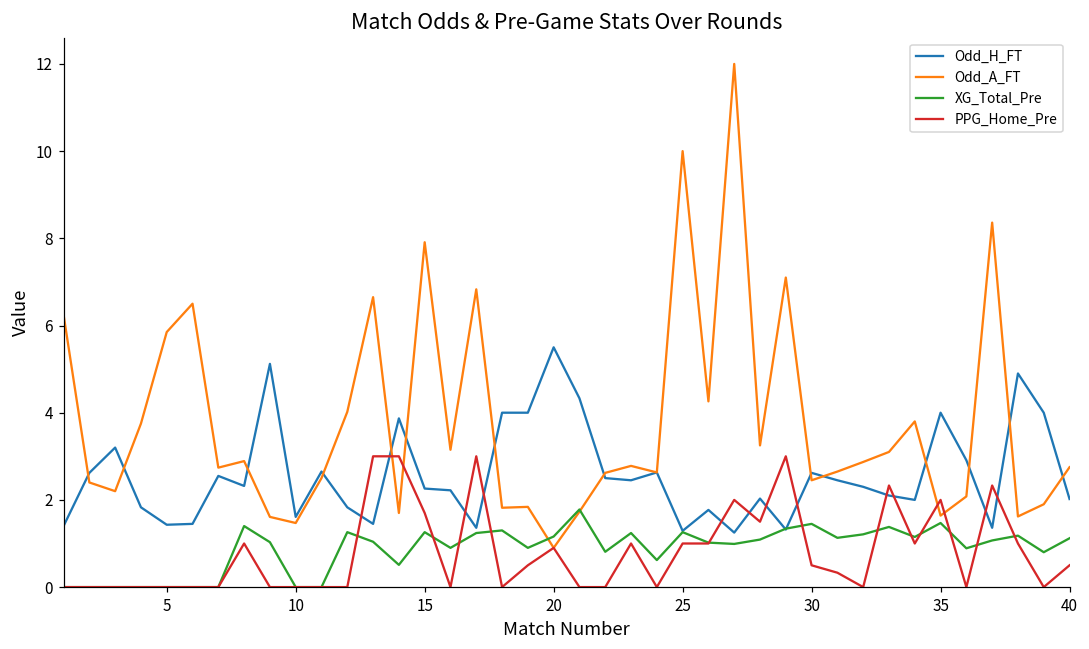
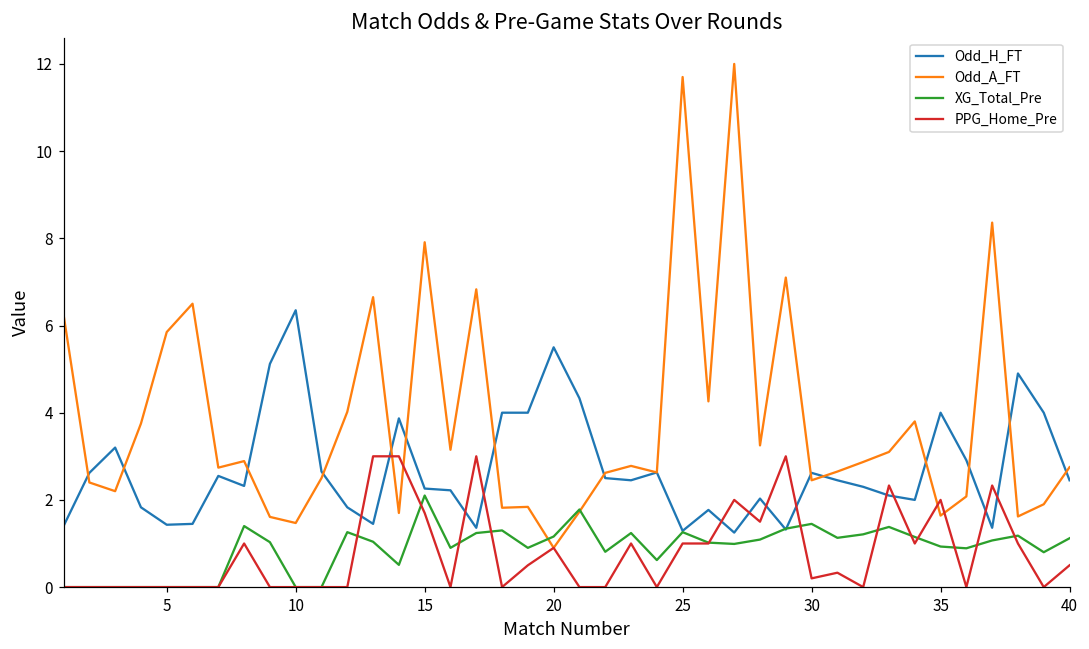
Odd_H_FT, 10: 1.6 -> 6.4
XG_Total_Pre, 15: 1.3 -> 2.1
Odd_A_FT, 25: 10.0 -> 11.7
PPG_Home_Pre, 30: 0.5 -> 0.2
XG_Total_Pre, 35: 1.5 -> 0.9
Odd_H_FT, 40: 2.0 -> 2.5
